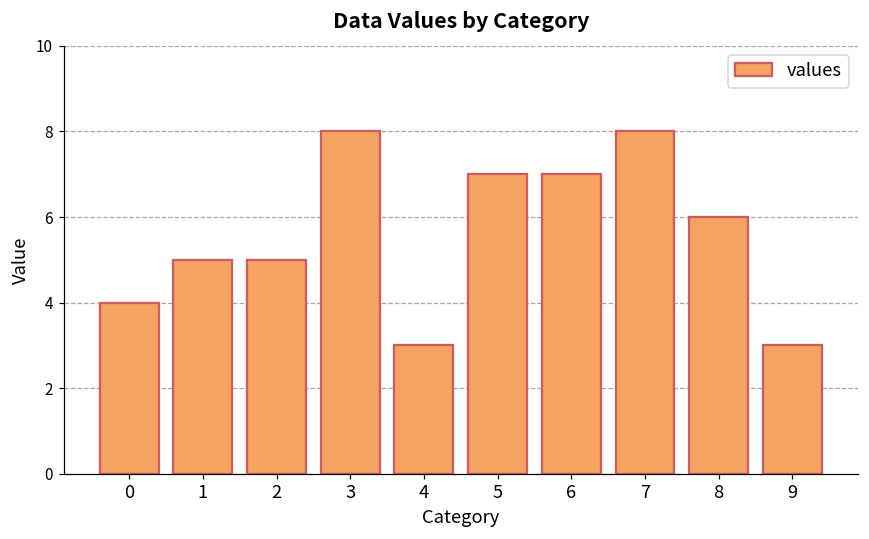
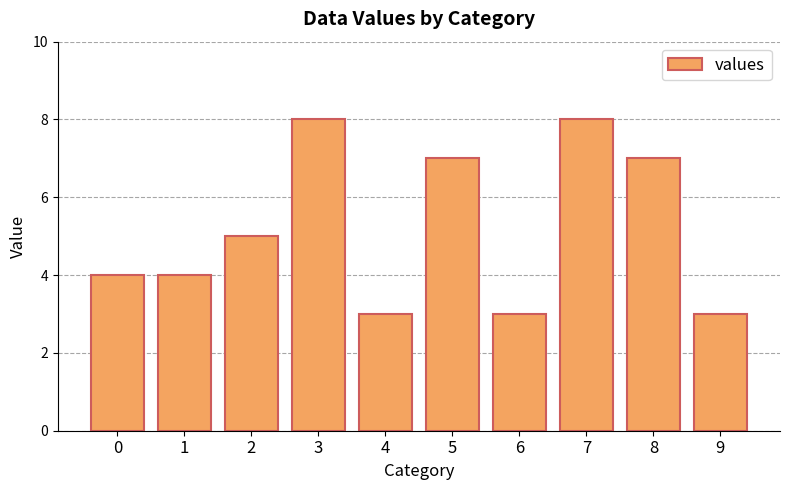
1: 5 -> 4
6: 7 -> 3
8: 6 -> 7
